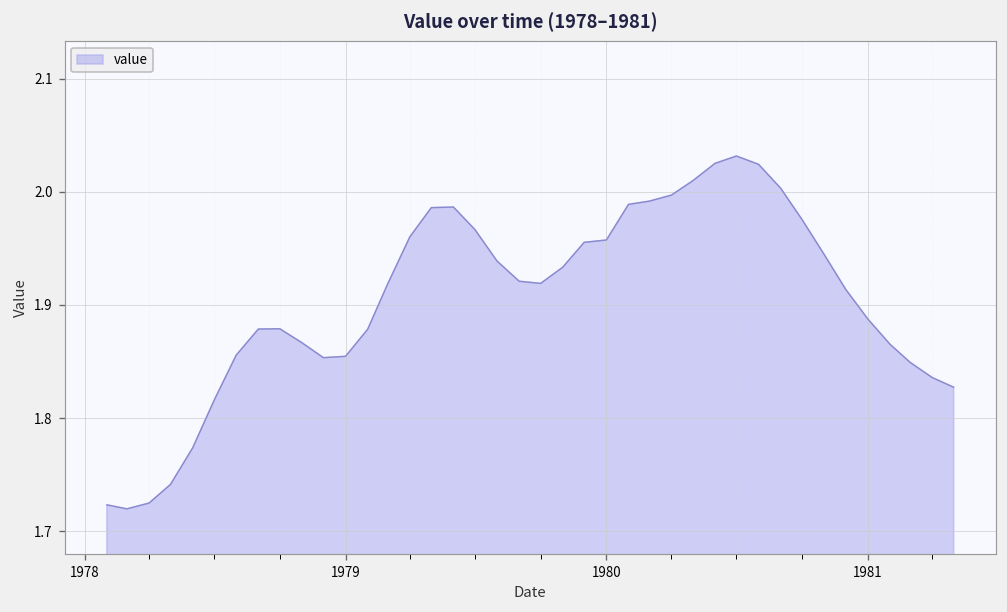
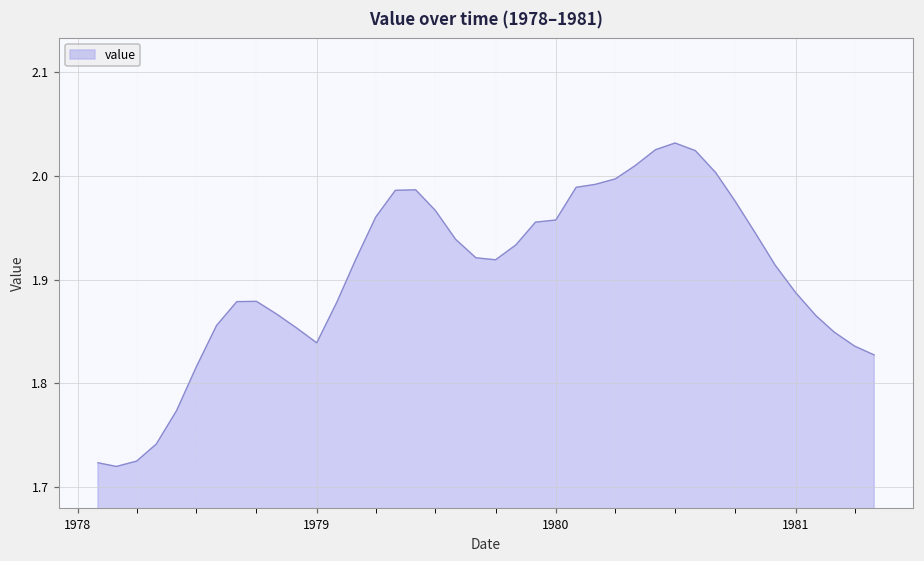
1979: 1.85 -> 1.84
